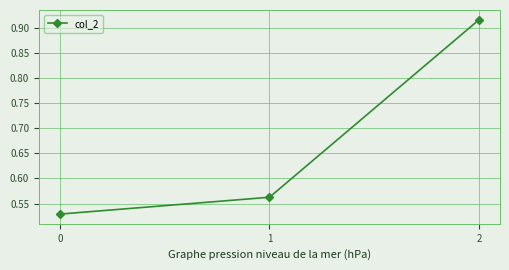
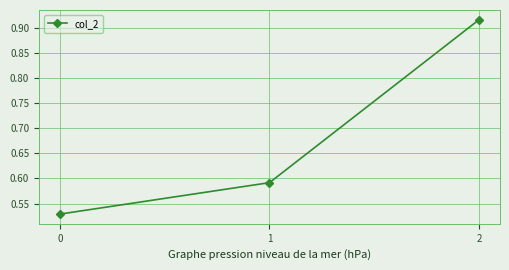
1: 0.56 -> 0.59
